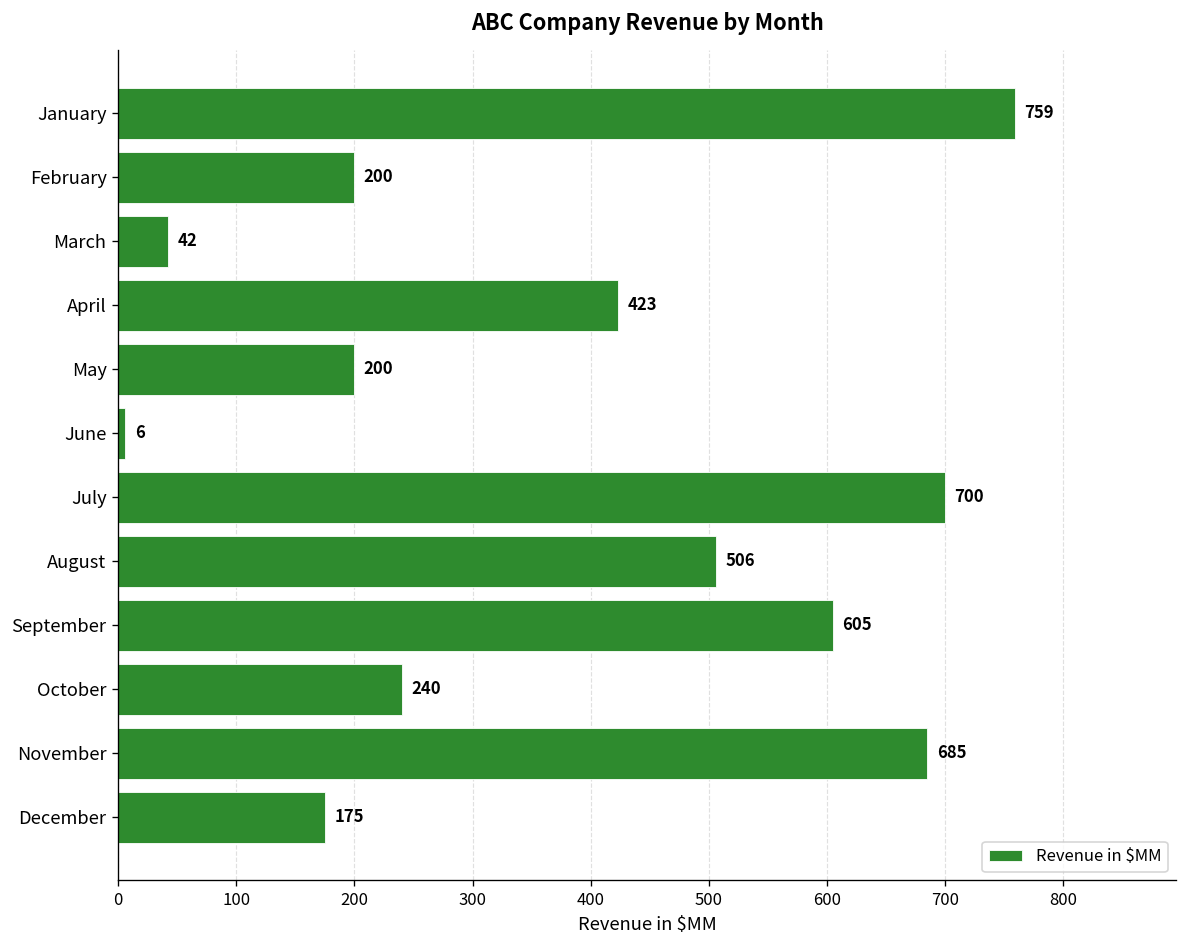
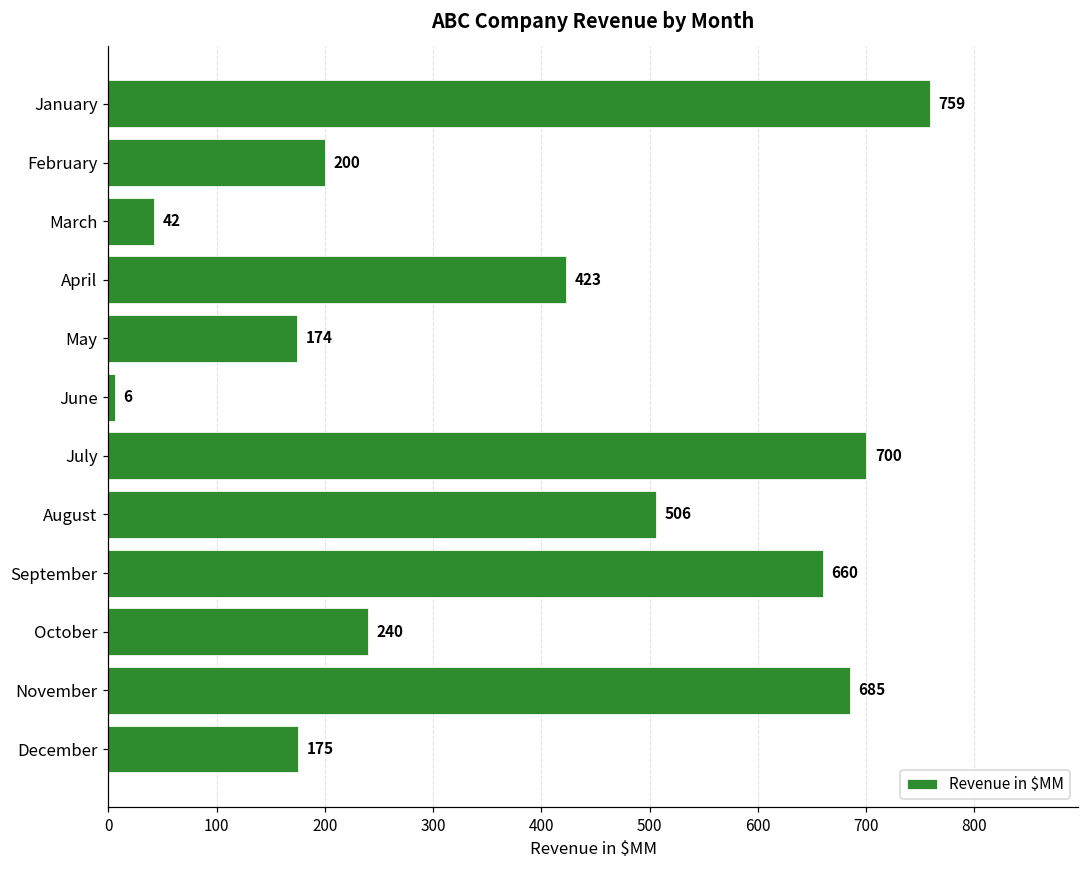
May: 200 -> 174
September: 605 -> 660
